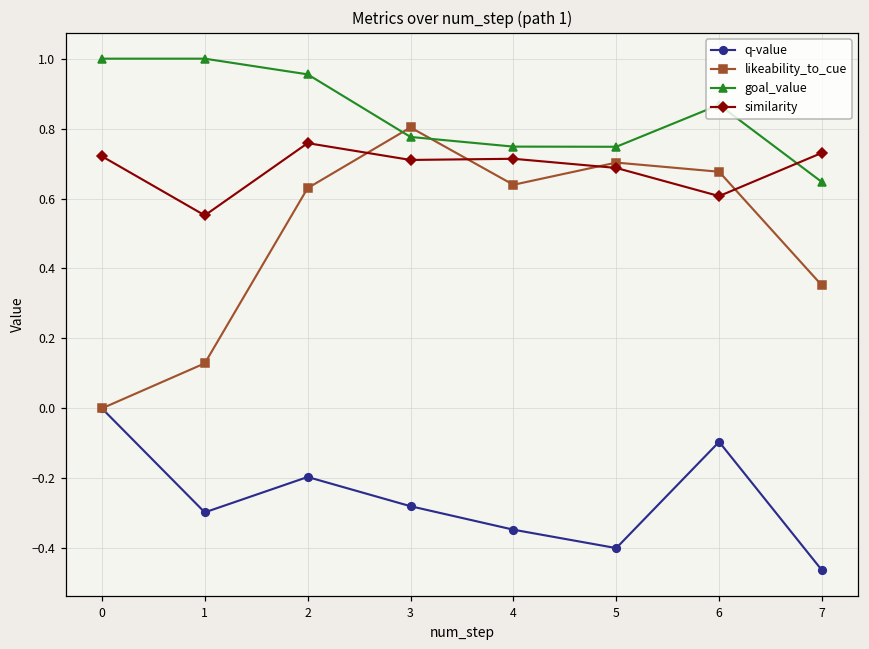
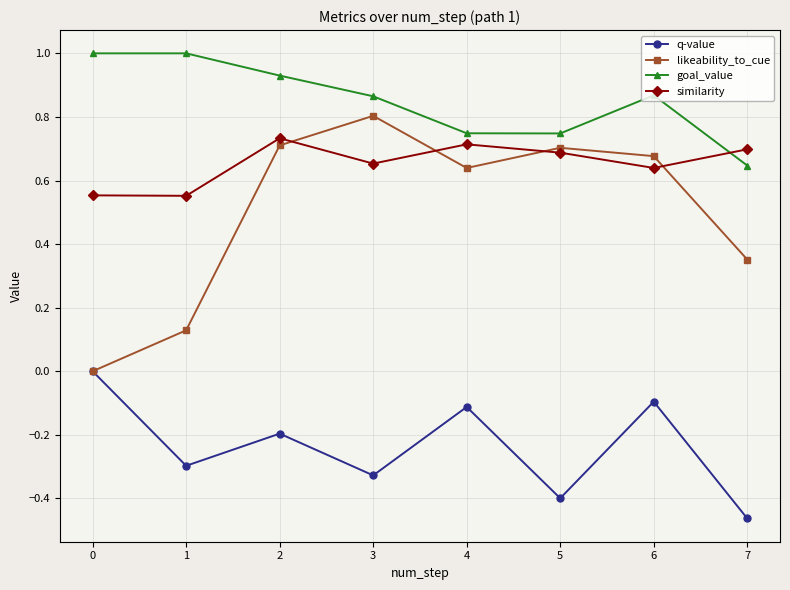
similarity, 0: 0.72 -> 0.55
likeability_to_cue, 2: 0.63 -> 0.71
goal_value, 2: 0.96 -> 0.93
similarity, 2: 0.76 -> 0.73
q-value, 3: -0.28 -> -0.33
goal_value, 3: 0.78 -> 0.86
similarity, 3: 0.71 -> 0.65
q-value, 4: -0.35 -> -0.11
similarity, 6: 0.61 -> 0.64
similarity, 7: 0.73 -> 0.70
